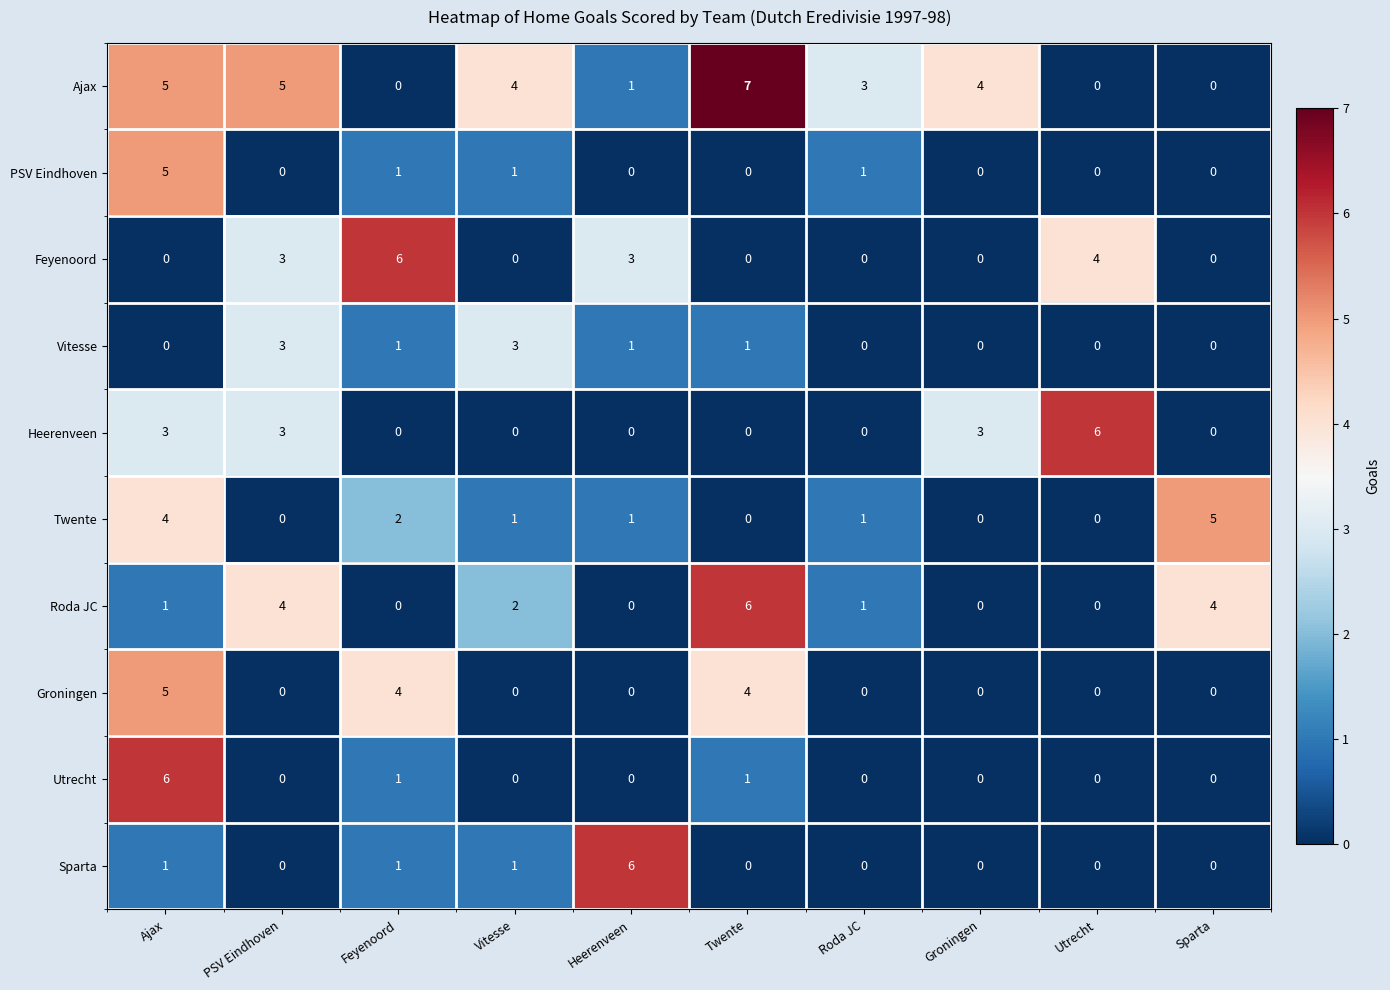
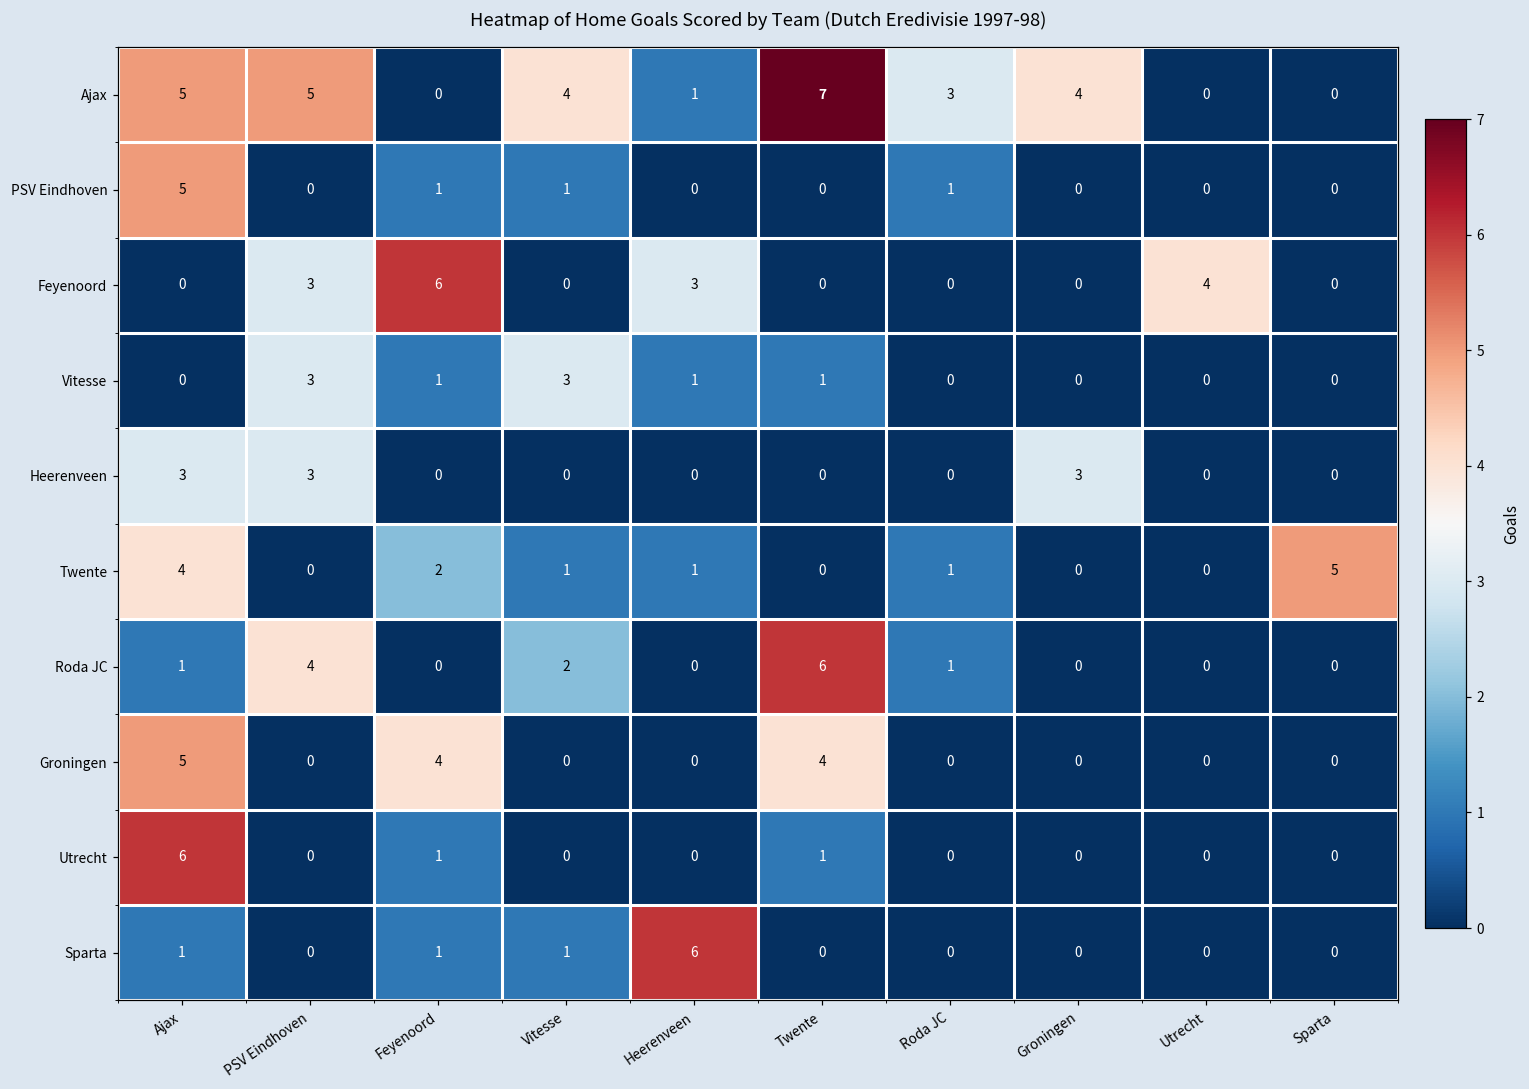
Heerenveen, Utrecht: 6 -> 0
Roda JC, Sparta: 4 -> 0
